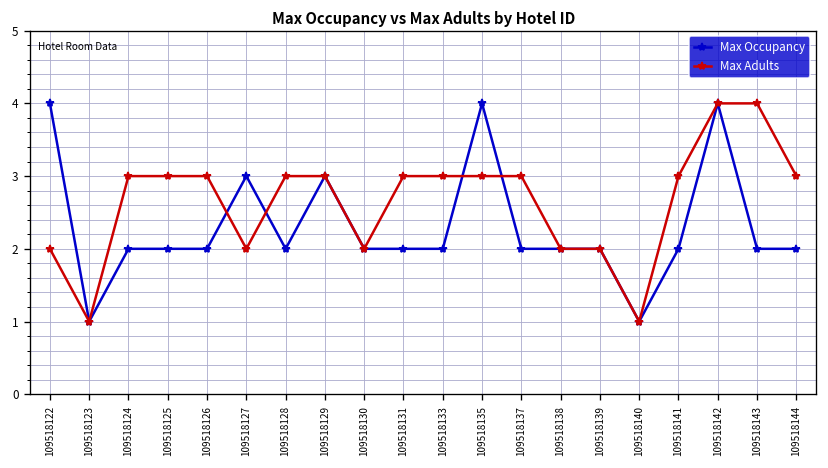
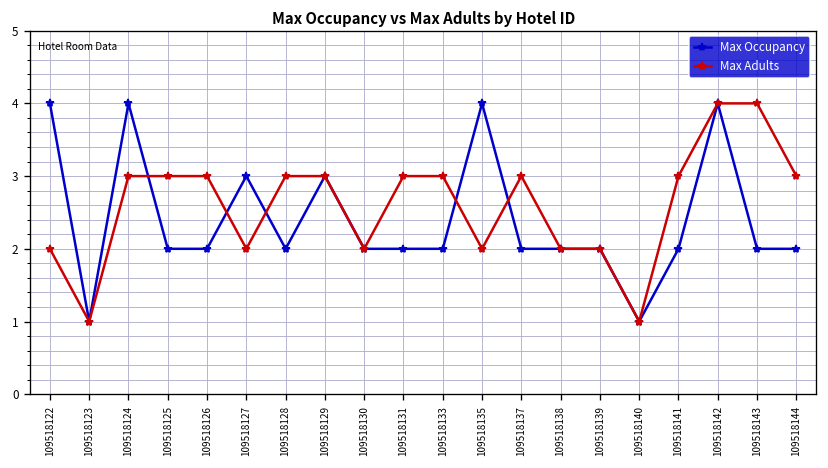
Max Occupancy, 109518124: 2 -> 4
Max Adults, 109518135: 3 -> 2
